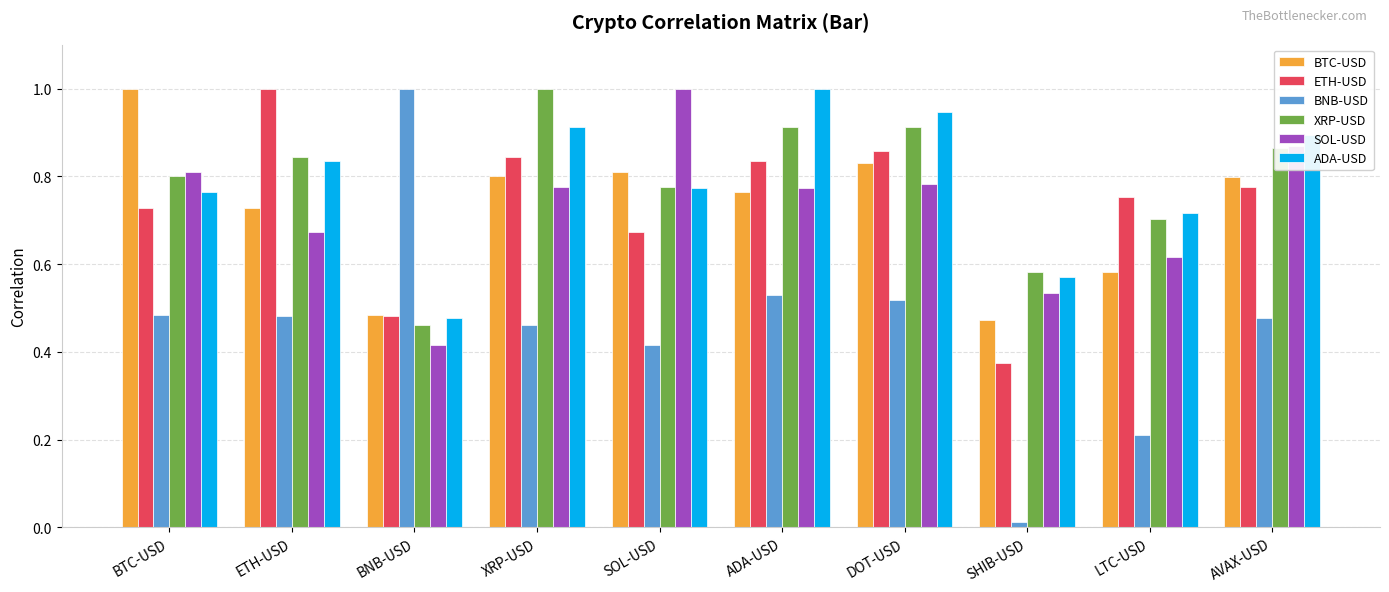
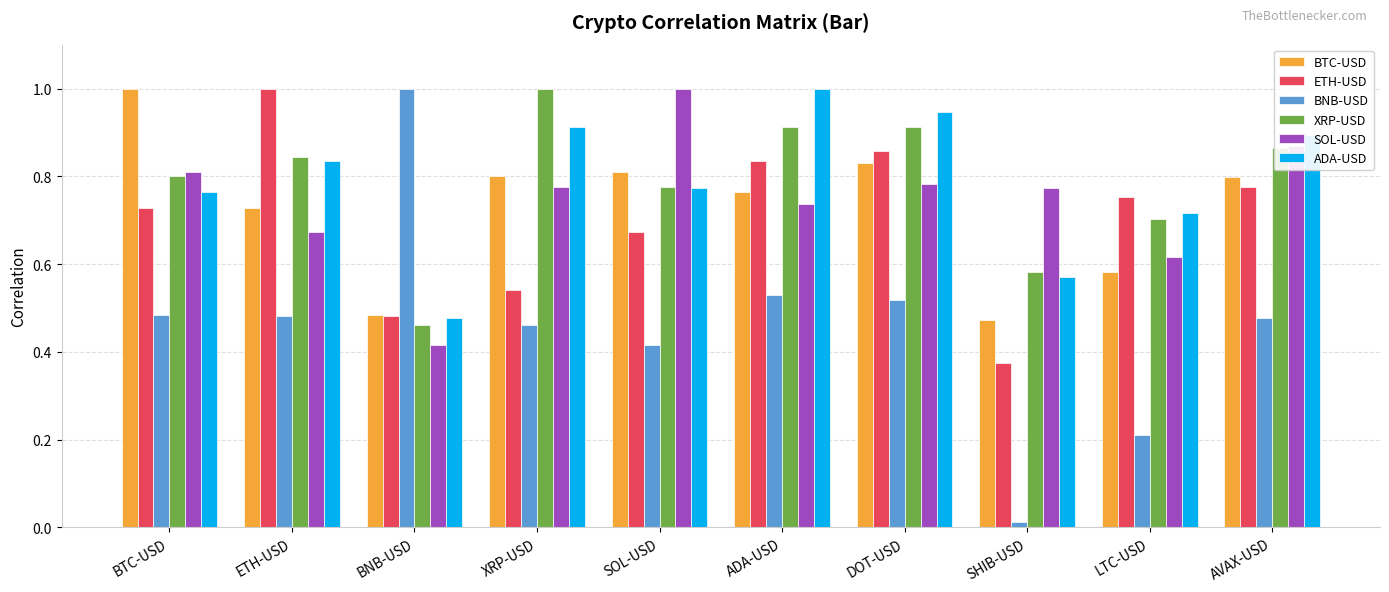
ETH-USD, XRP-USD: 0.84 -> 0.54
SOL-USD, ADA-USD: 0.77 -> 0.74
SOL-USD, SHIB-USD: 0.53 -> 0.77
